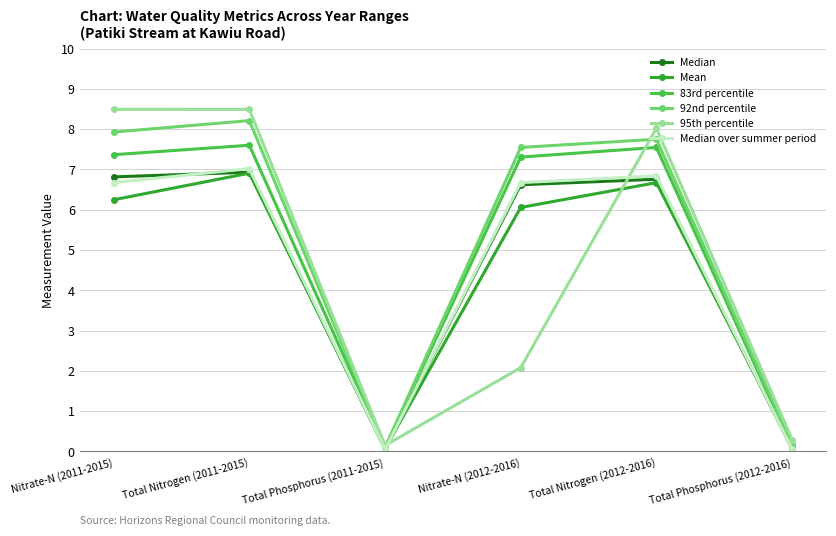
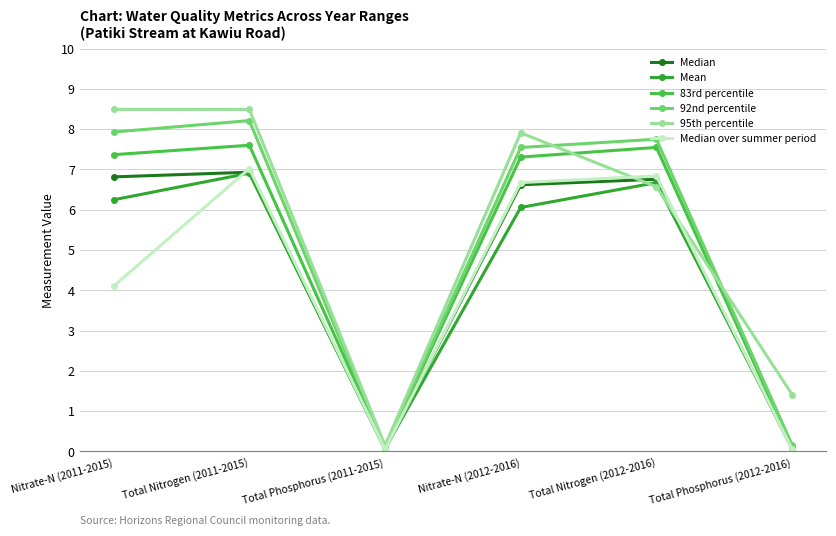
Median over summer period, Nitrate-N (2011-2015): 6.7 -> 4.1
95th percentile, Nitrate-N (2012-2016): 2.1 -> 7.9
95th percentile, Total Nitrogen (2012-2016): 8.0 -> 6.6
95th percentile, Total Phosphorus (2012-2016): 0.3 -> 1.4
